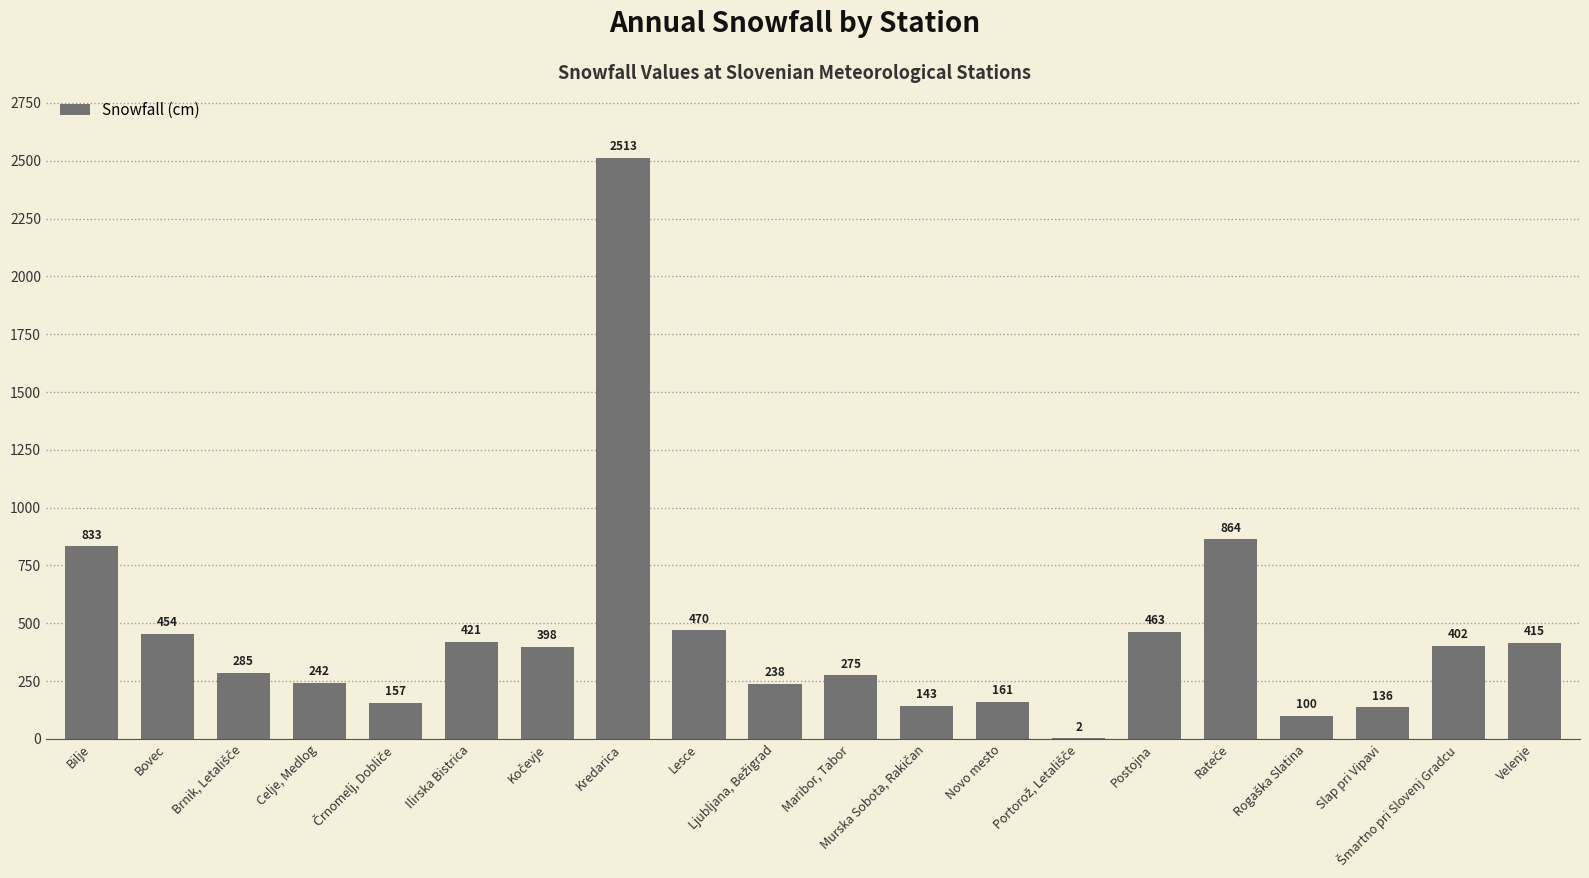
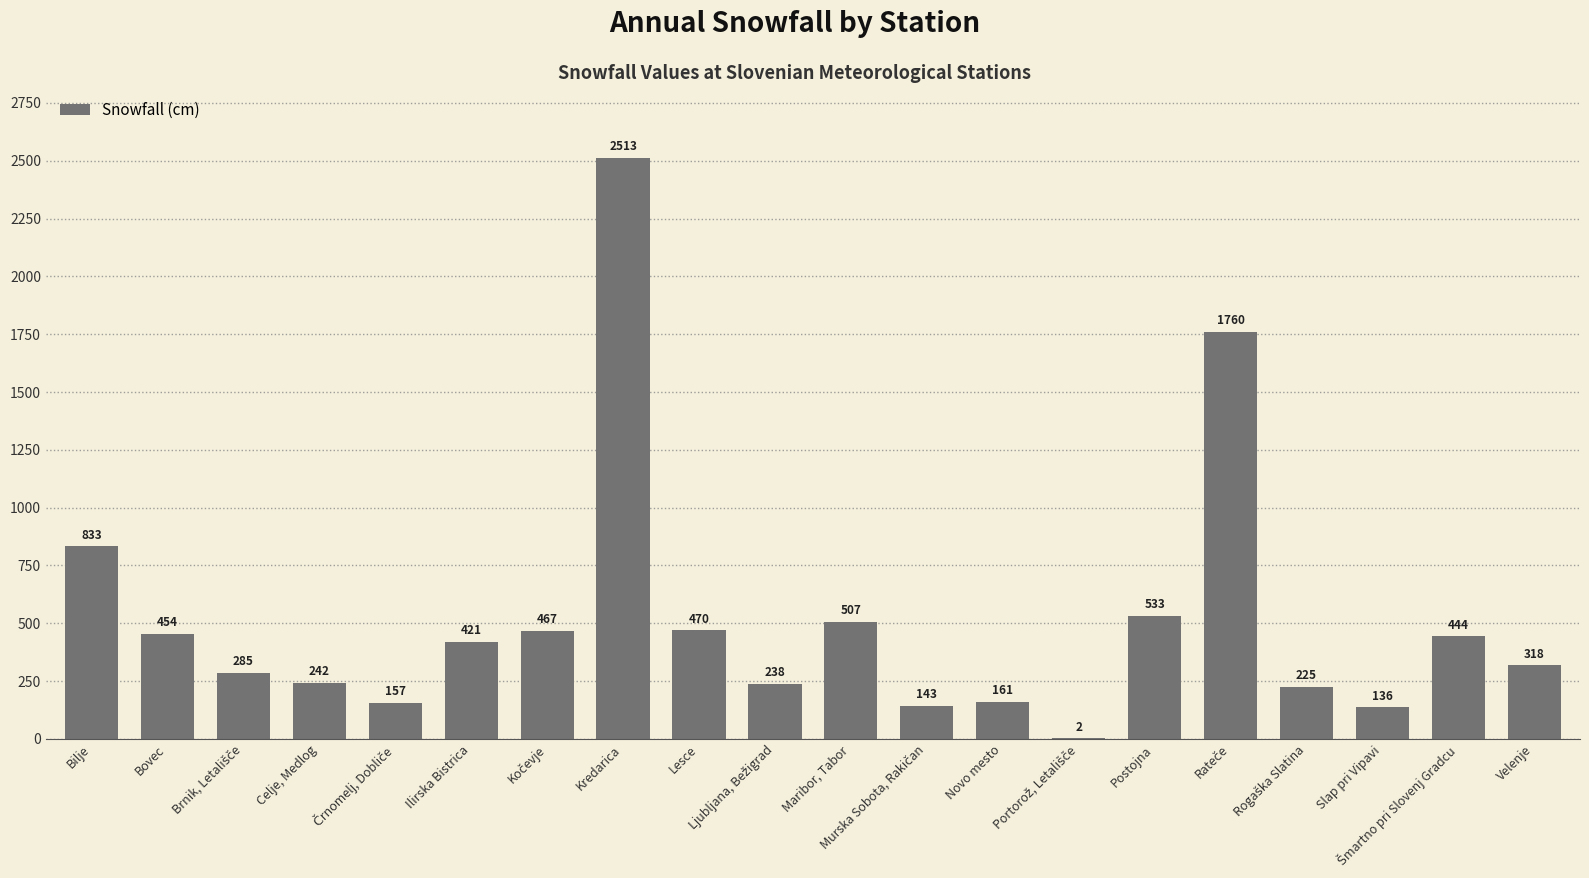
Kočevje: 398 -> 467
Maribor, Tabor: 275 -> 507
Postojna: 463 -> 533
Rateče: 864 -> 1760
Rogaška Slatina: 100 -> 225
Šmartno pri Slovenj Gradcu: 402 -> 444
Velenje: 415 -> 318
